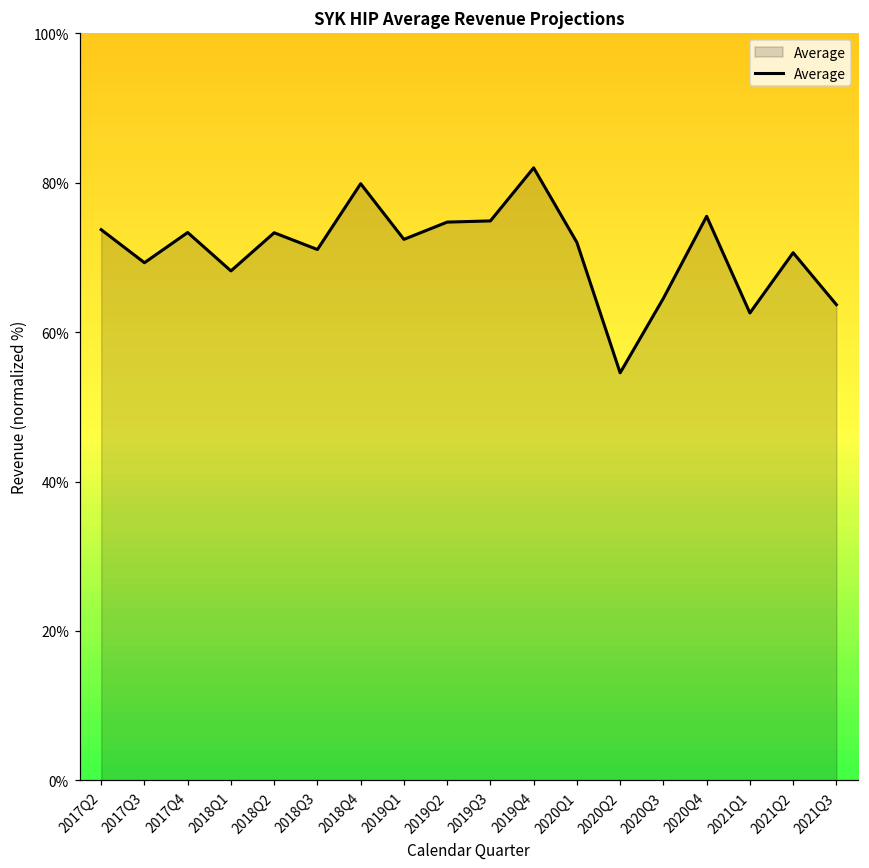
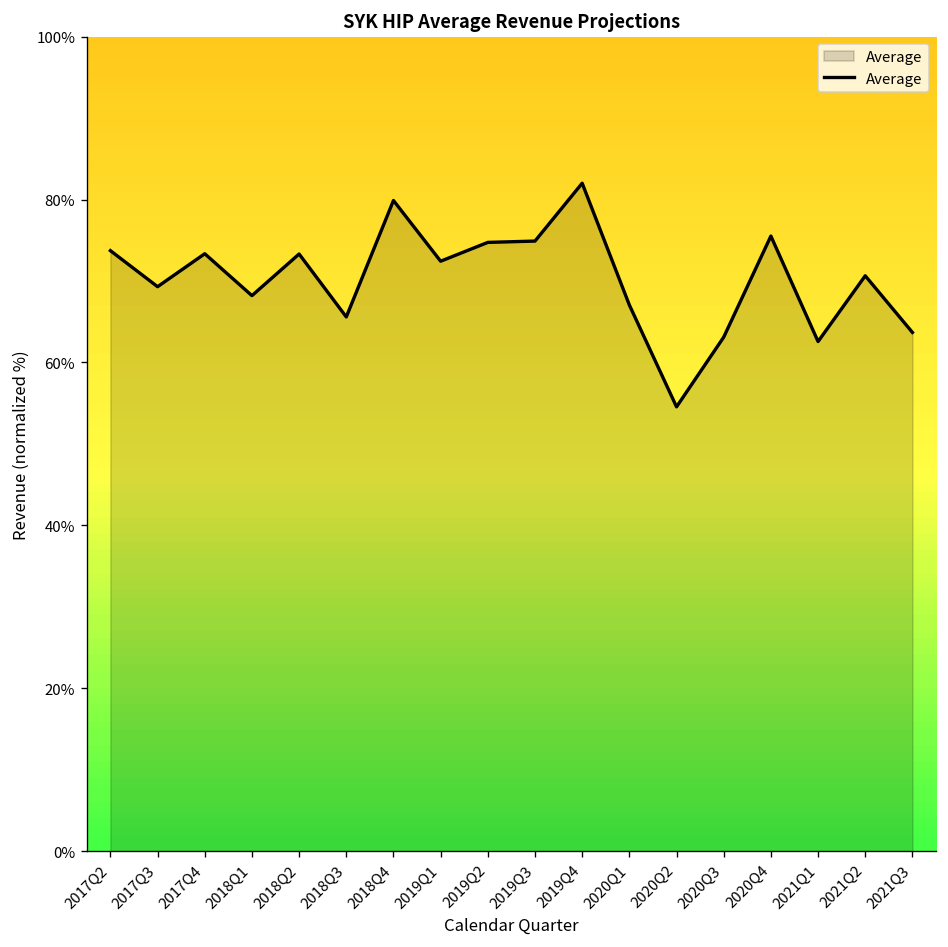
2018Q3: 71% -> 66%
2020Q1: 72% -> 67%
2020Q3: 65% -> 63%
